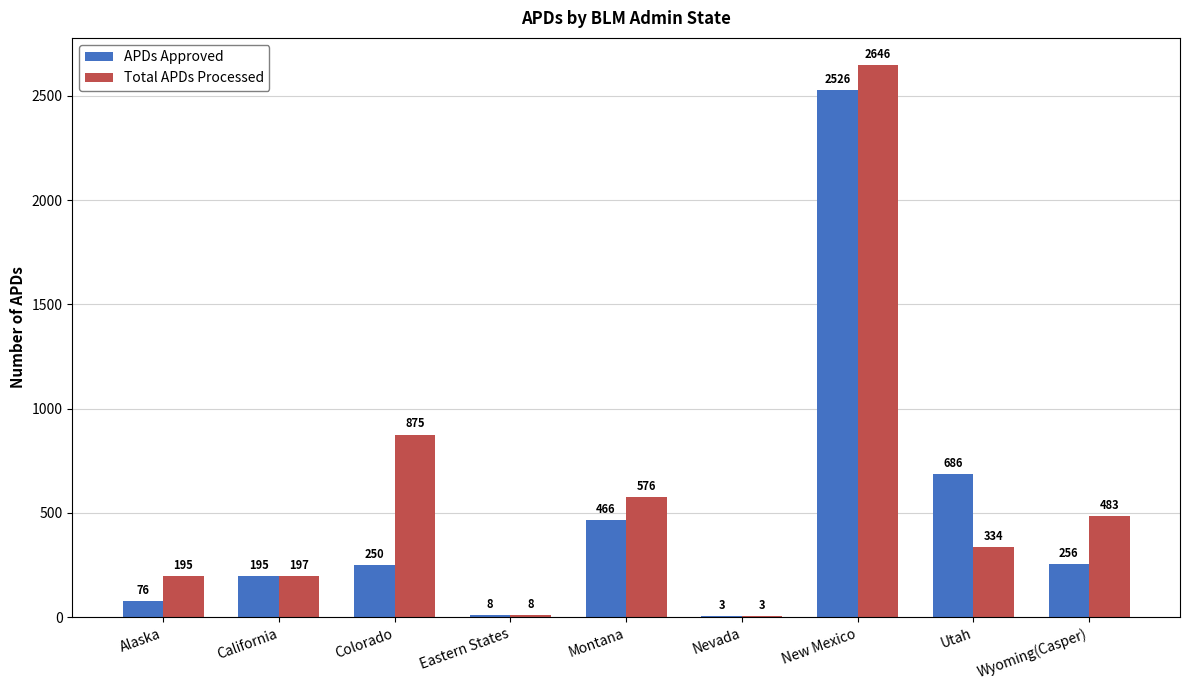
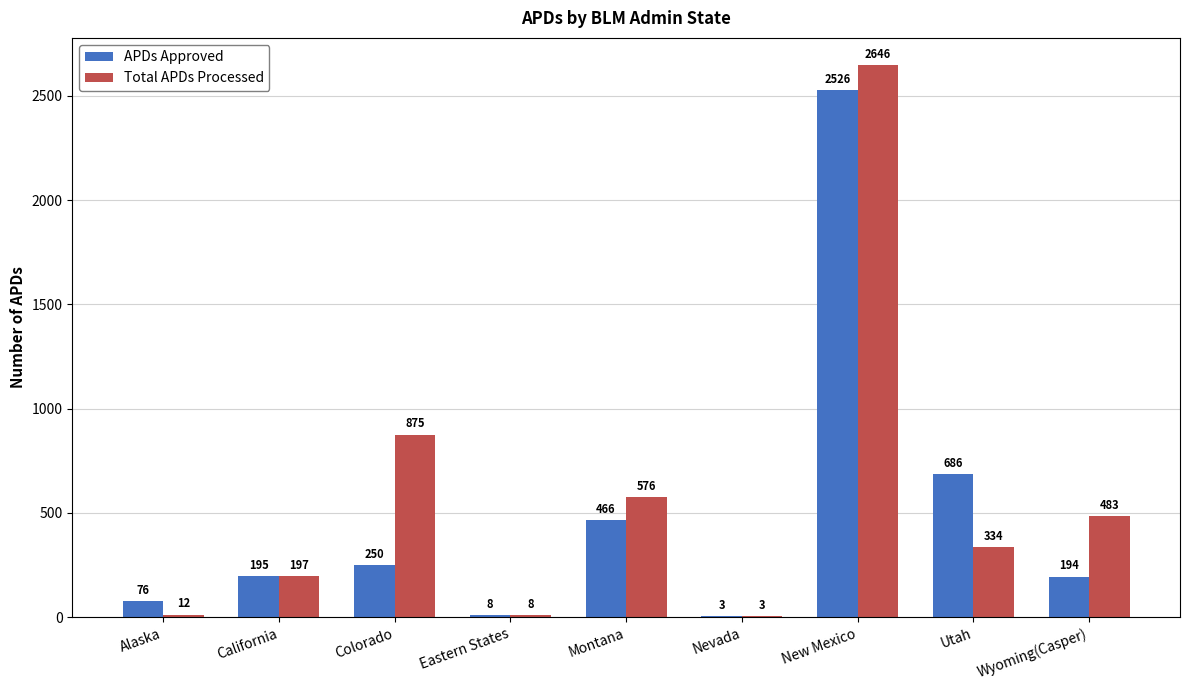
Total APDs Processed, Alaska: 195 -> 12
APDs Approved, Wyoming(Casper): 256 -> 194
